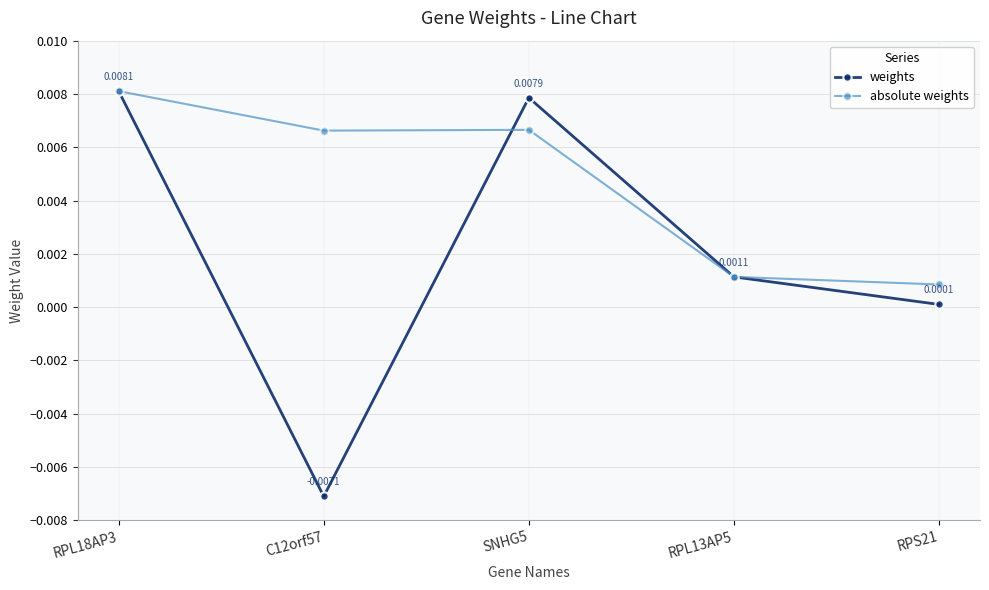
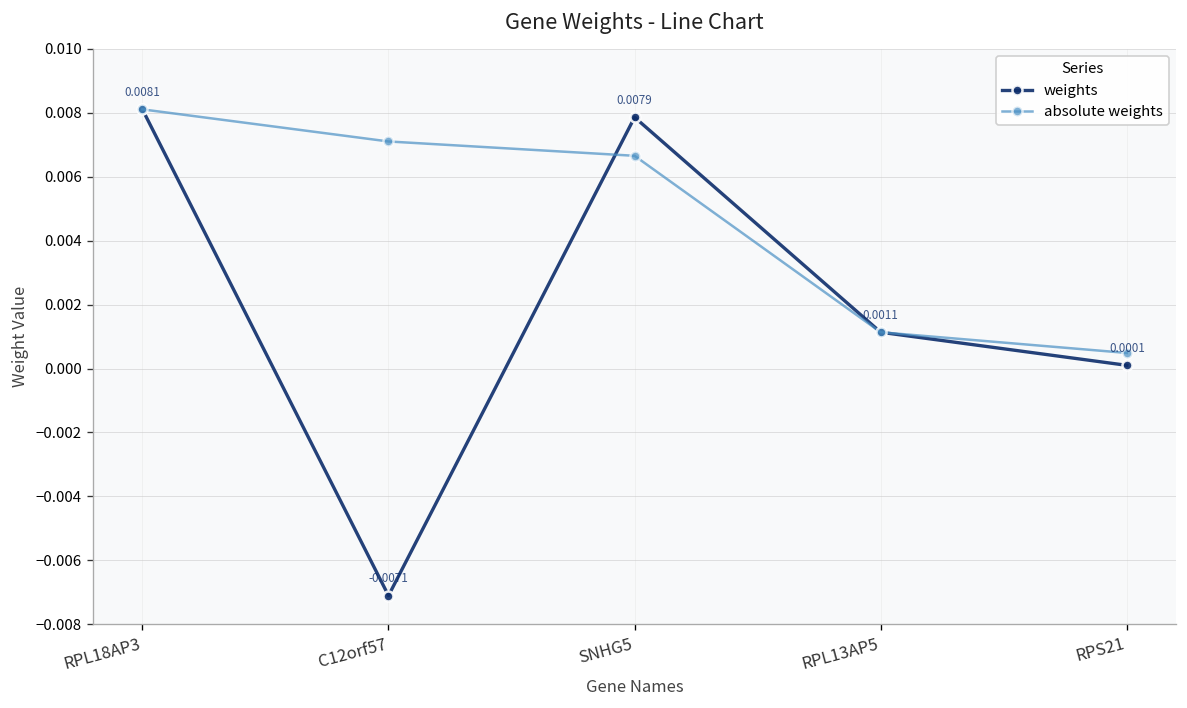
absolute weights, C12orf57: 0.0066 -> 0.0071
absolute weights, RPS21: 0.0008 -> 0.0005
